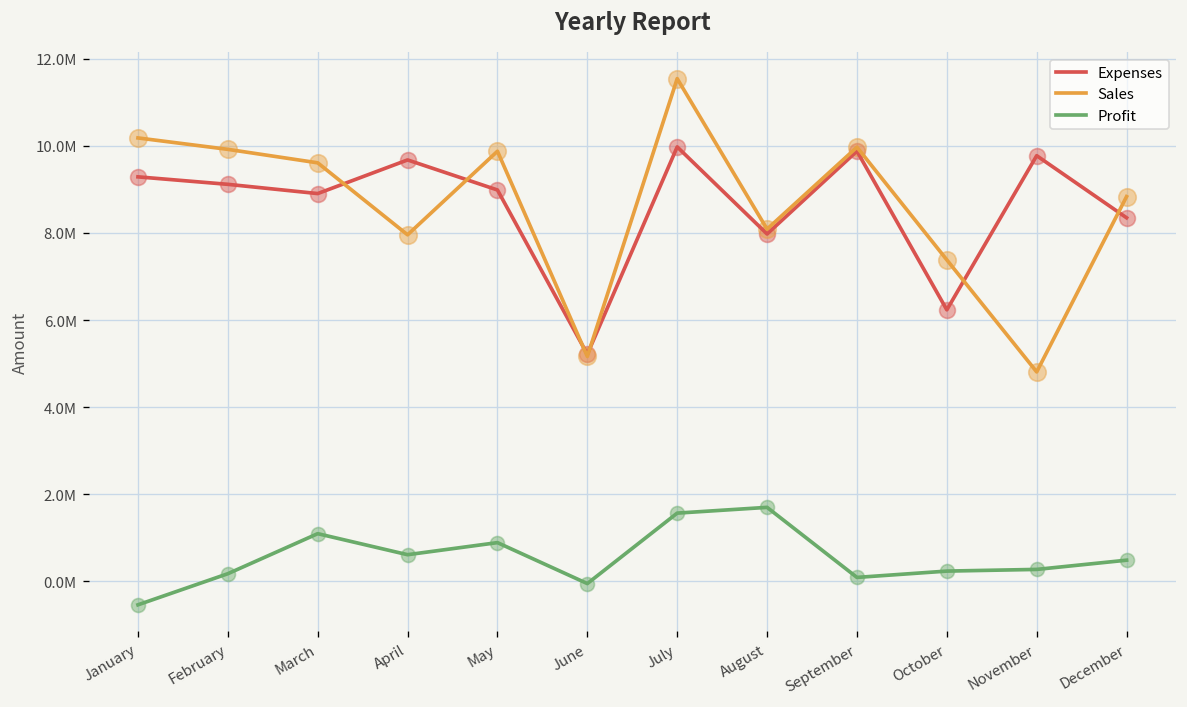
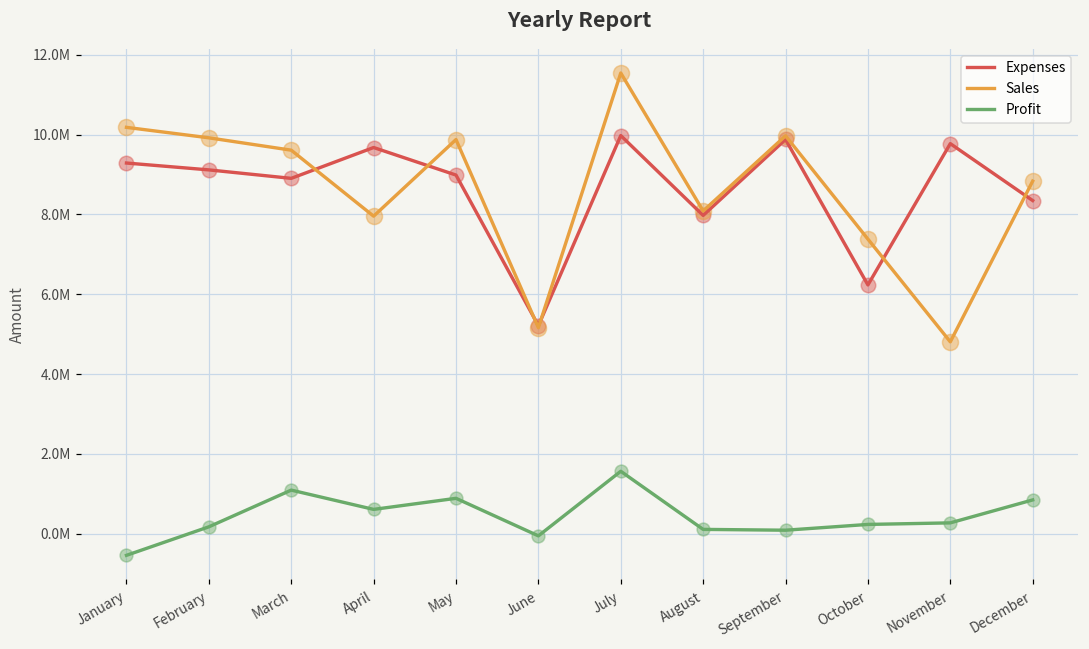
Profit, August: 1700000 -> 100000
Profit, December: 500000 -> 800000
